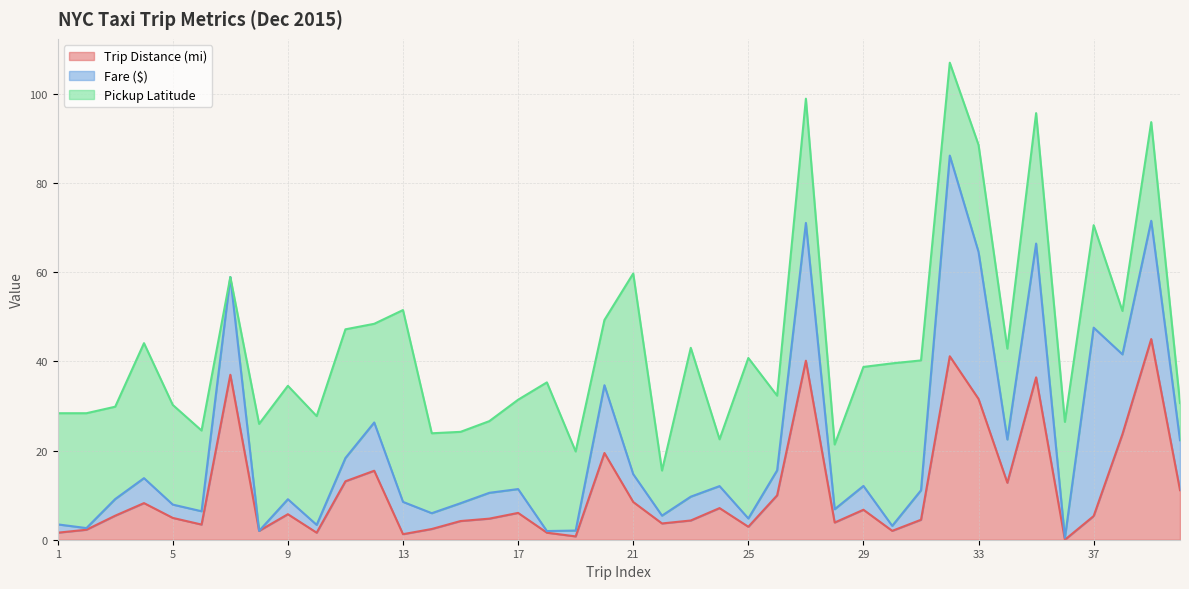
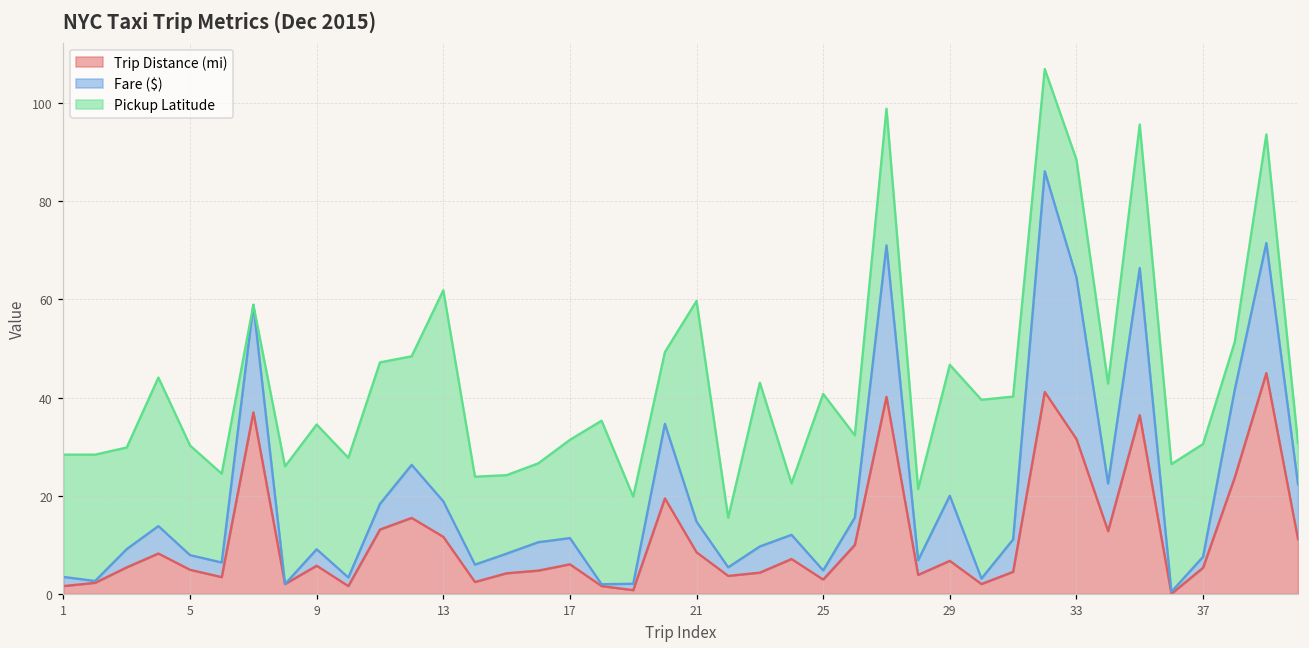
Trip Distance (mi), 13: 1 -> 12
Fare ($), 29: 5 -> 13
Fare ($), 37: 42 -> 2
